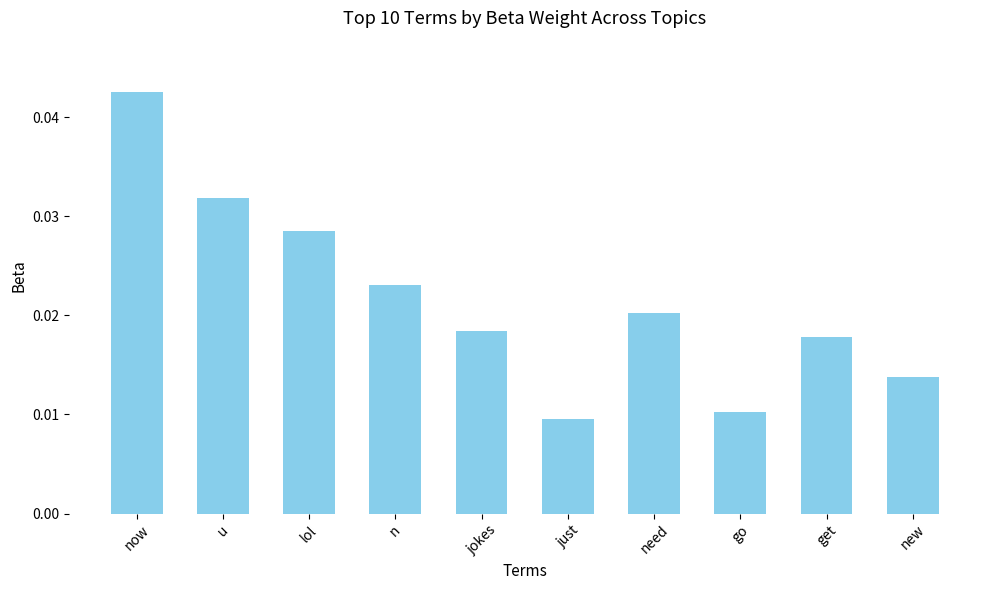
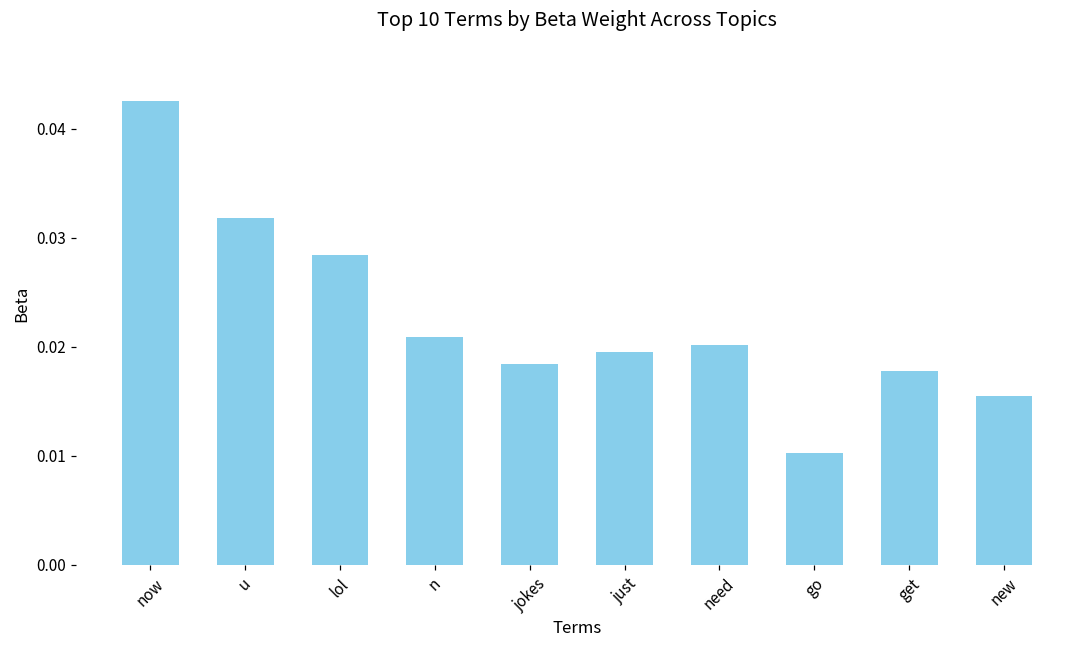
n: 0.023 -> 0.021
just: 0.010 -> 0.020
new: 0.014 -> 0.015
